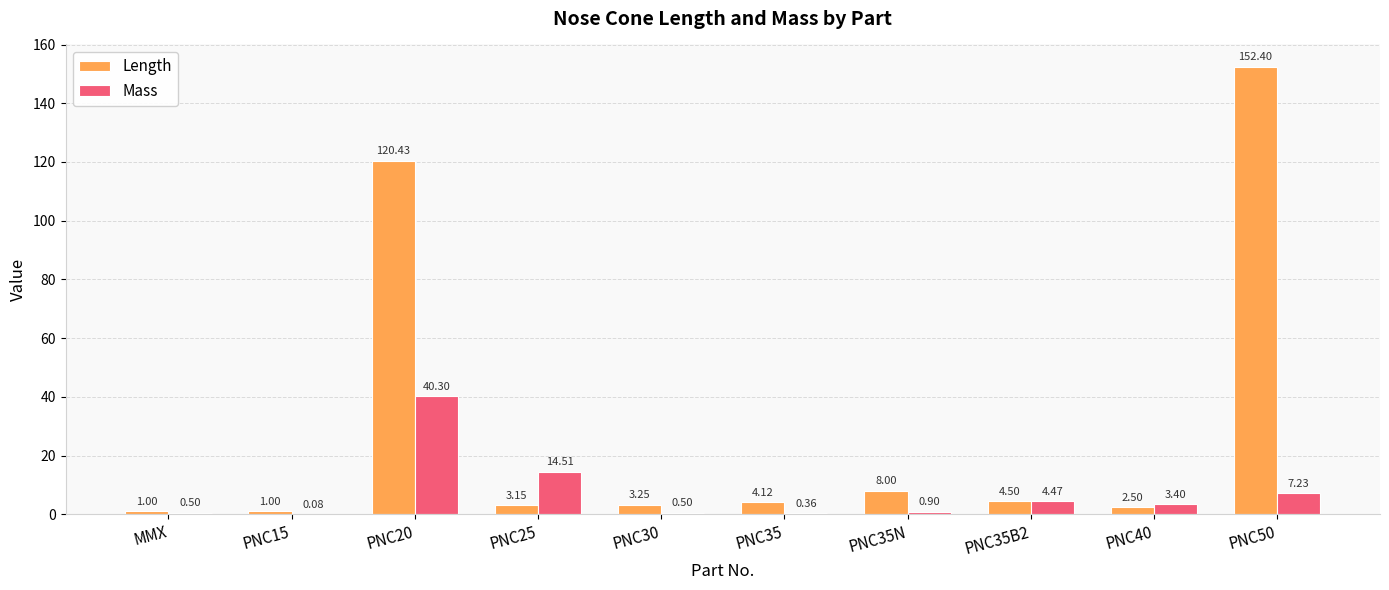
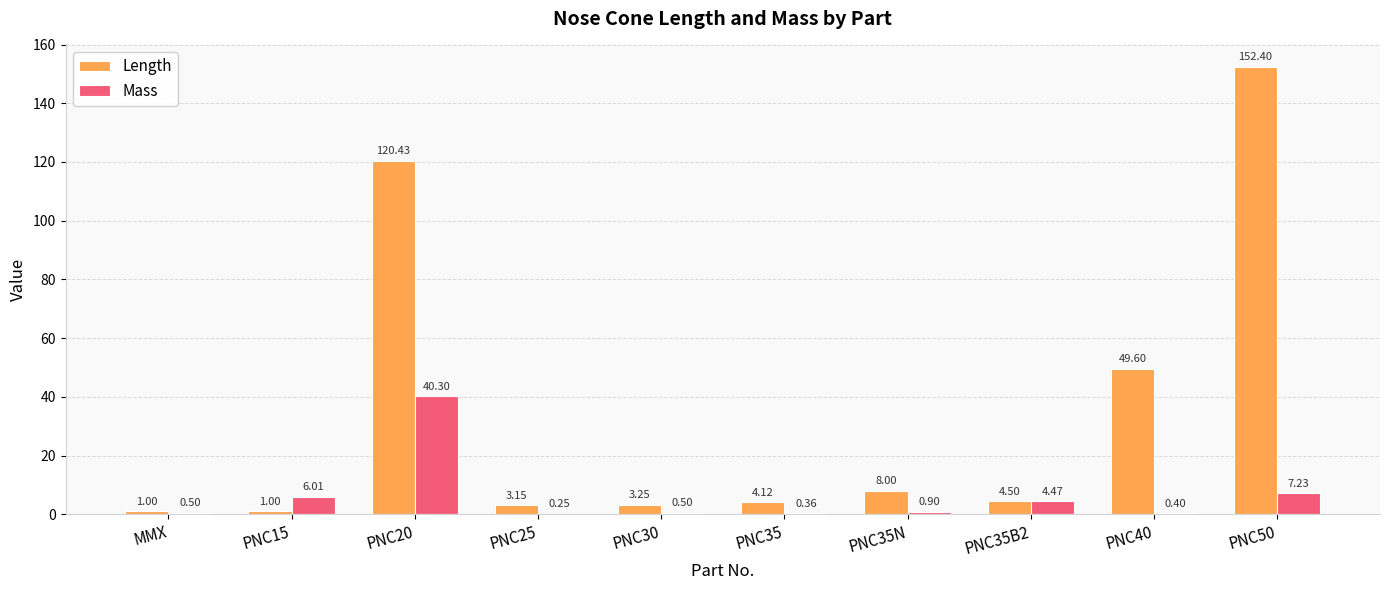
Mass, PNC15: 0.08 -> 6.01
Mass, PNC25: 14.51 -> 0.25
Length, PNC40: 2.50 -> 49.60
Mass, PNC40: 3.40 -> 0.40
